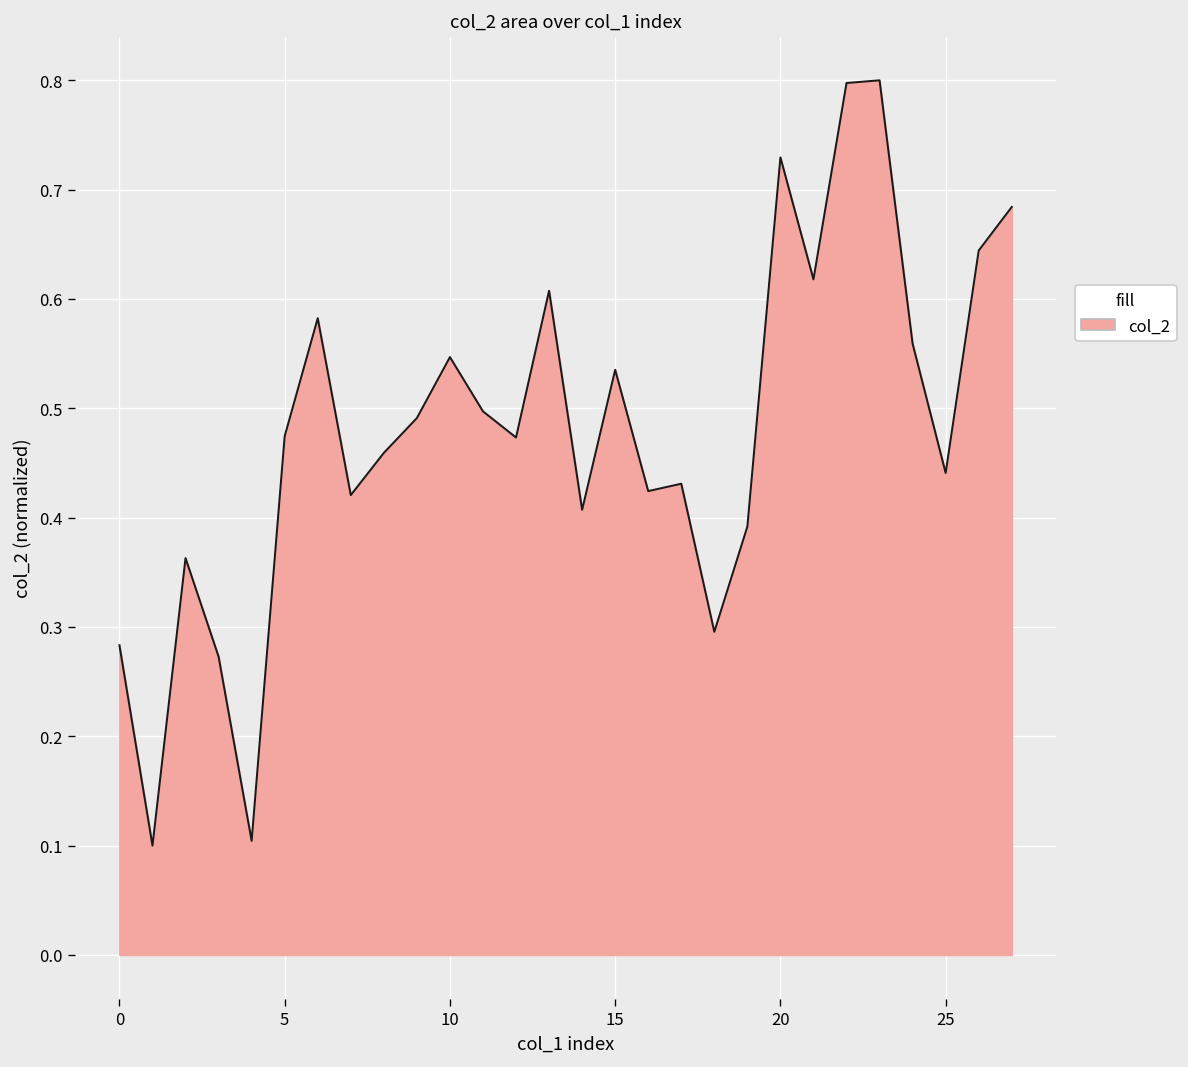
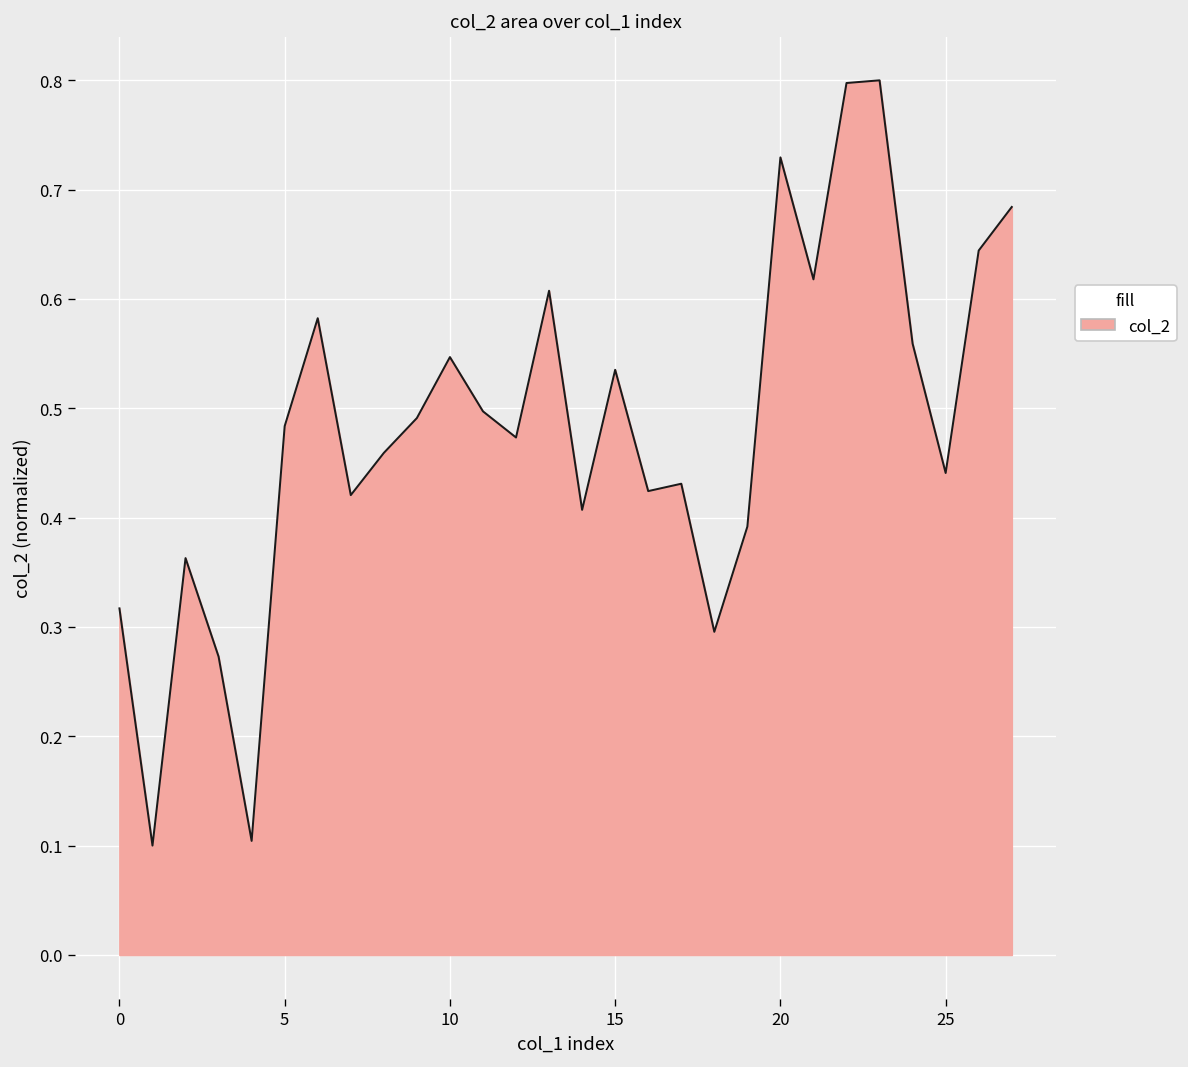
0: 0.28 -> 0.32
5: 0.47 -> 0.48
